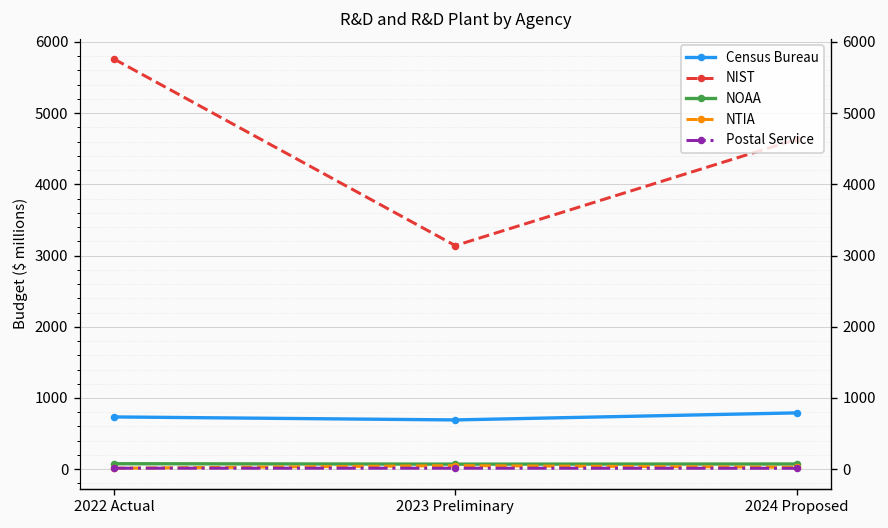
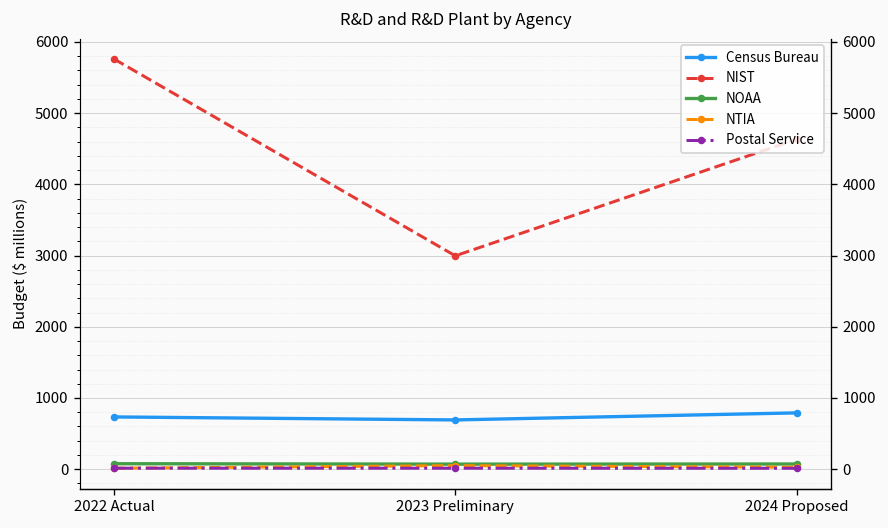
NIST, 2023 Preliminary: 3100 -> 3000
